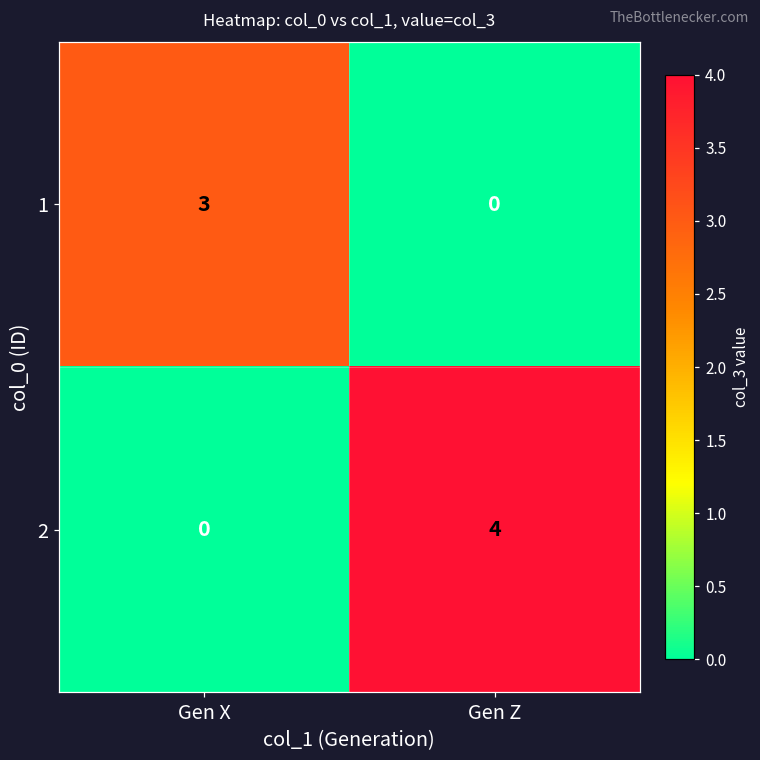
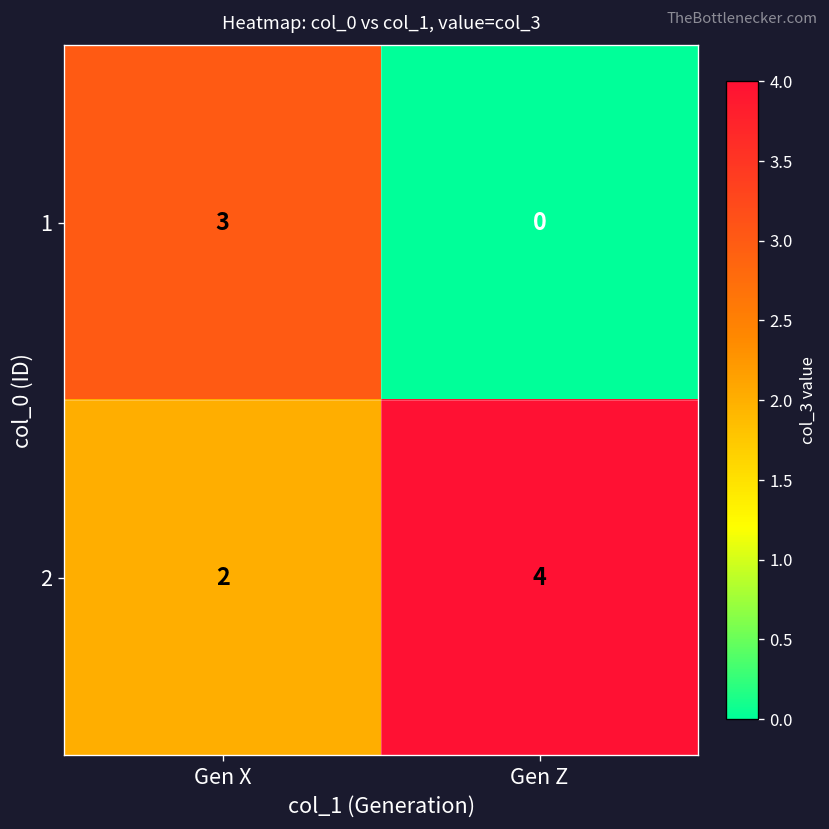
2, Gen X: 0 -> 2
